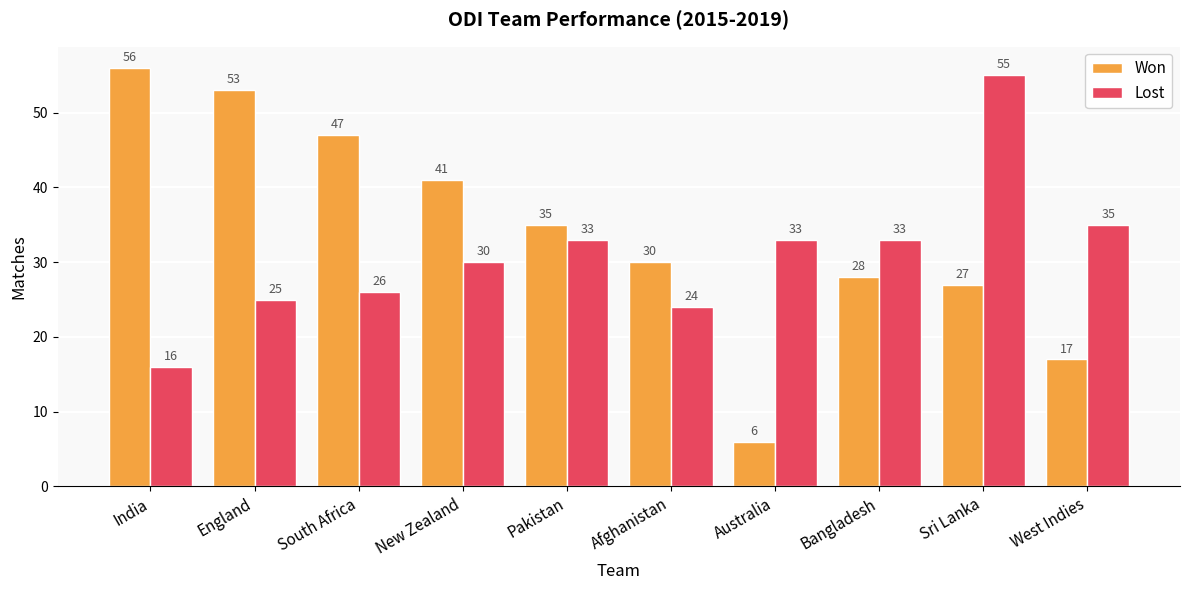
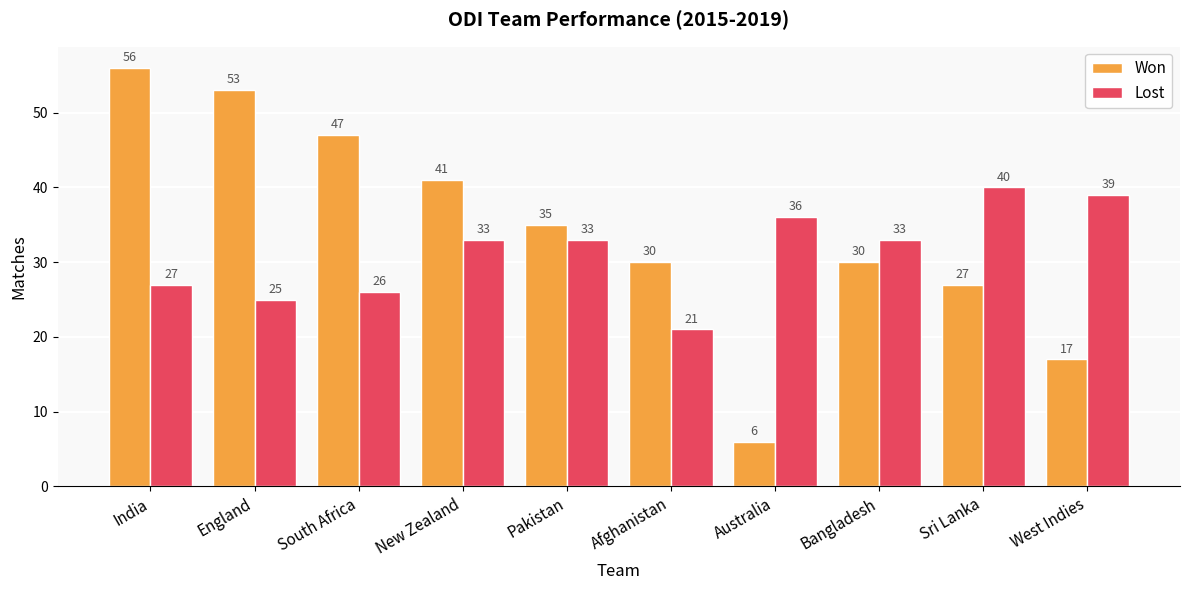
Lost, India: 16 -> 27
Lost, New Zealand: 30 -> 33
Lost, Afghanistan: 24 -> 21
Lost, Australia: 33 -> 36
Won, Bangladesh: 28 -> 30
Lost, Sri Lanka: 55 -> 40
Lost, West Indies: 35 -> 39
